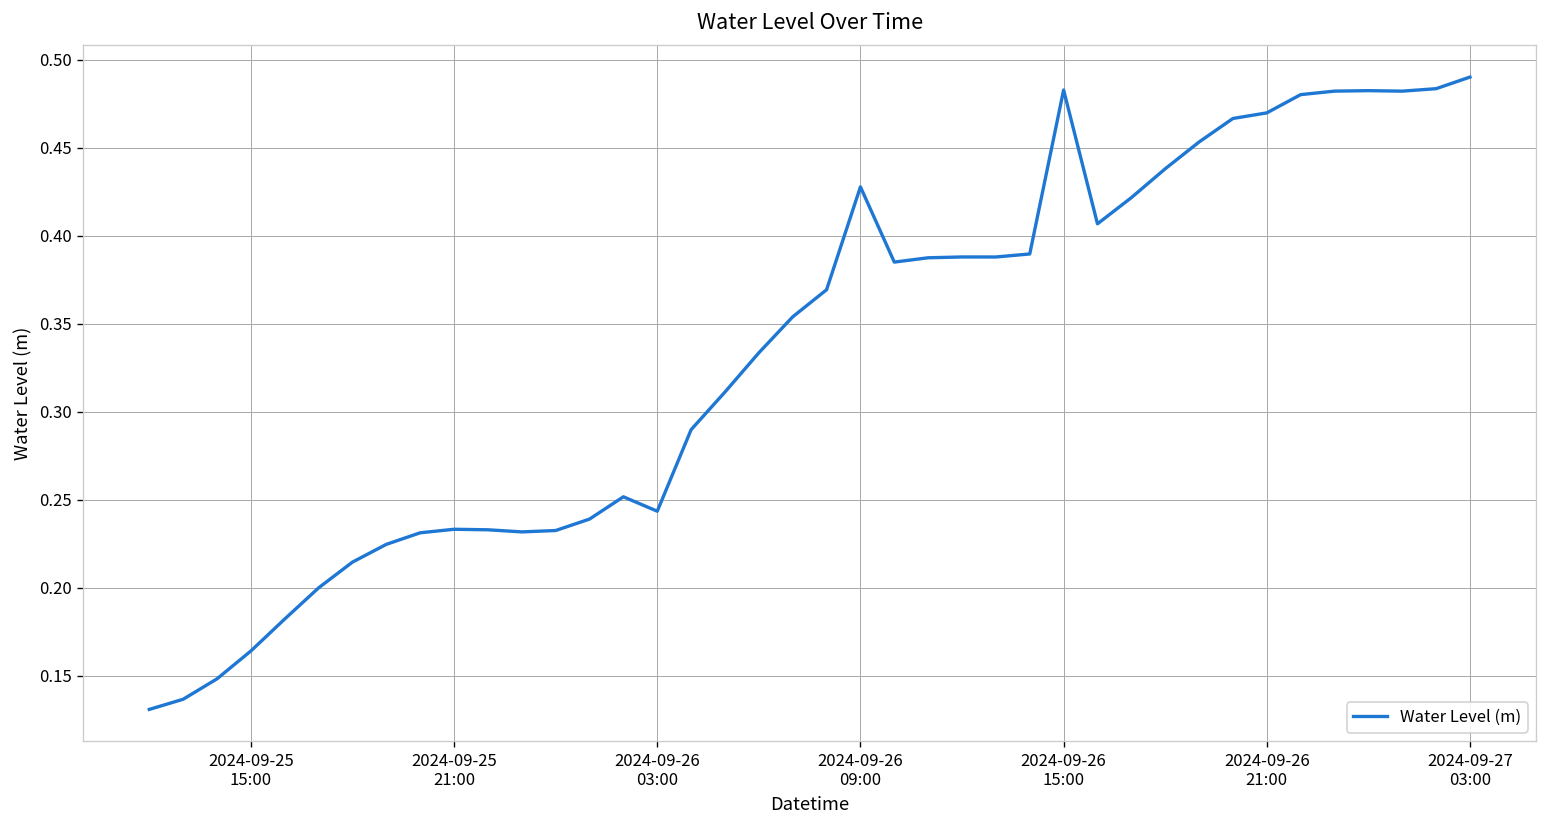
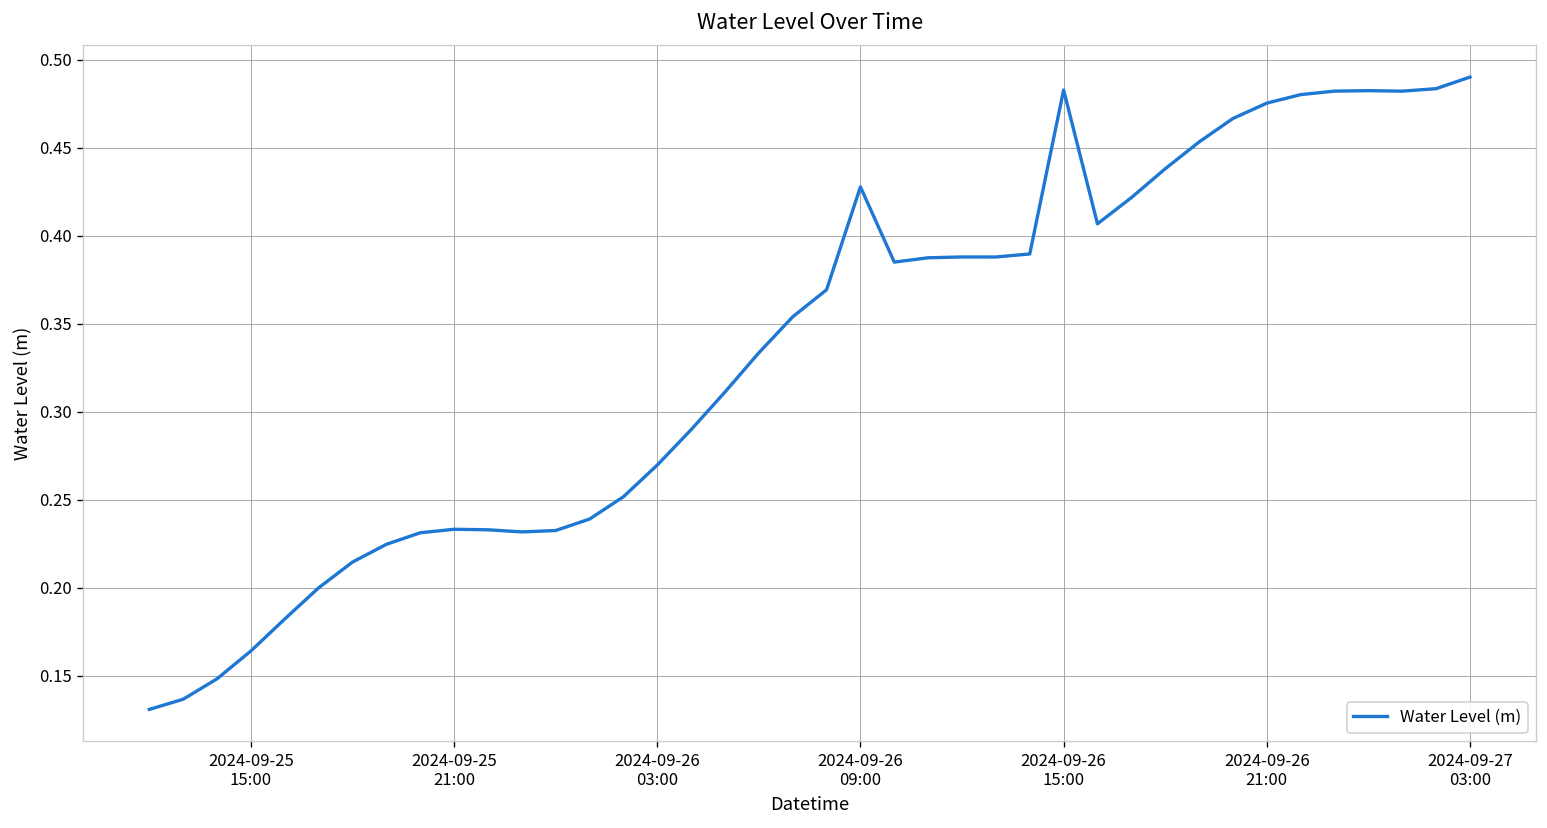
2024-09-26 03:00: 0.243 -> 0.270
2024-09-26 21:00: 0.470 -> 0.475
